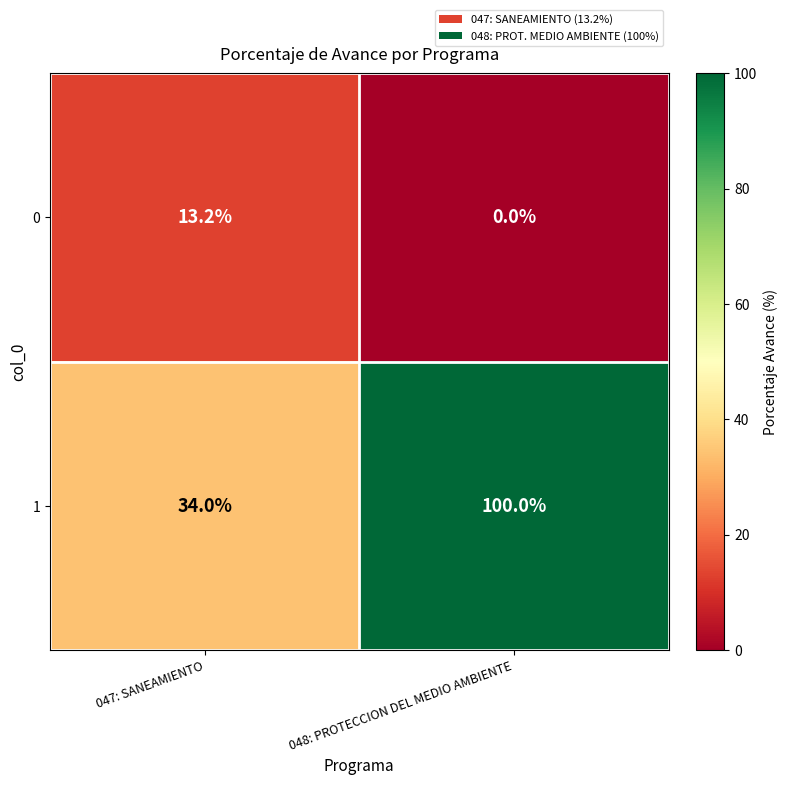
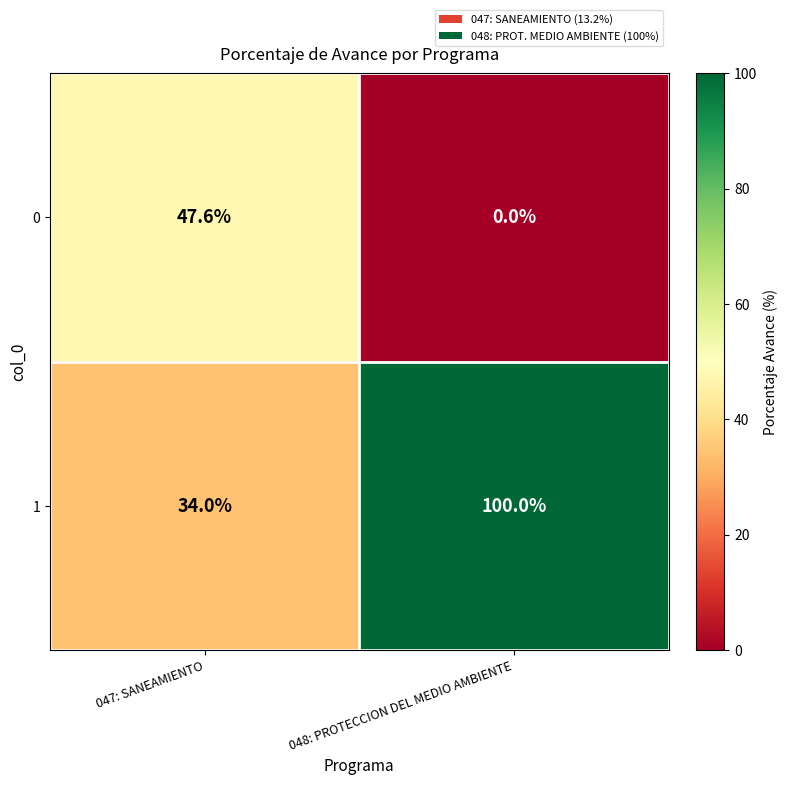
0, 047: SANEAMIENTO: 13.2% -> 47.6%
